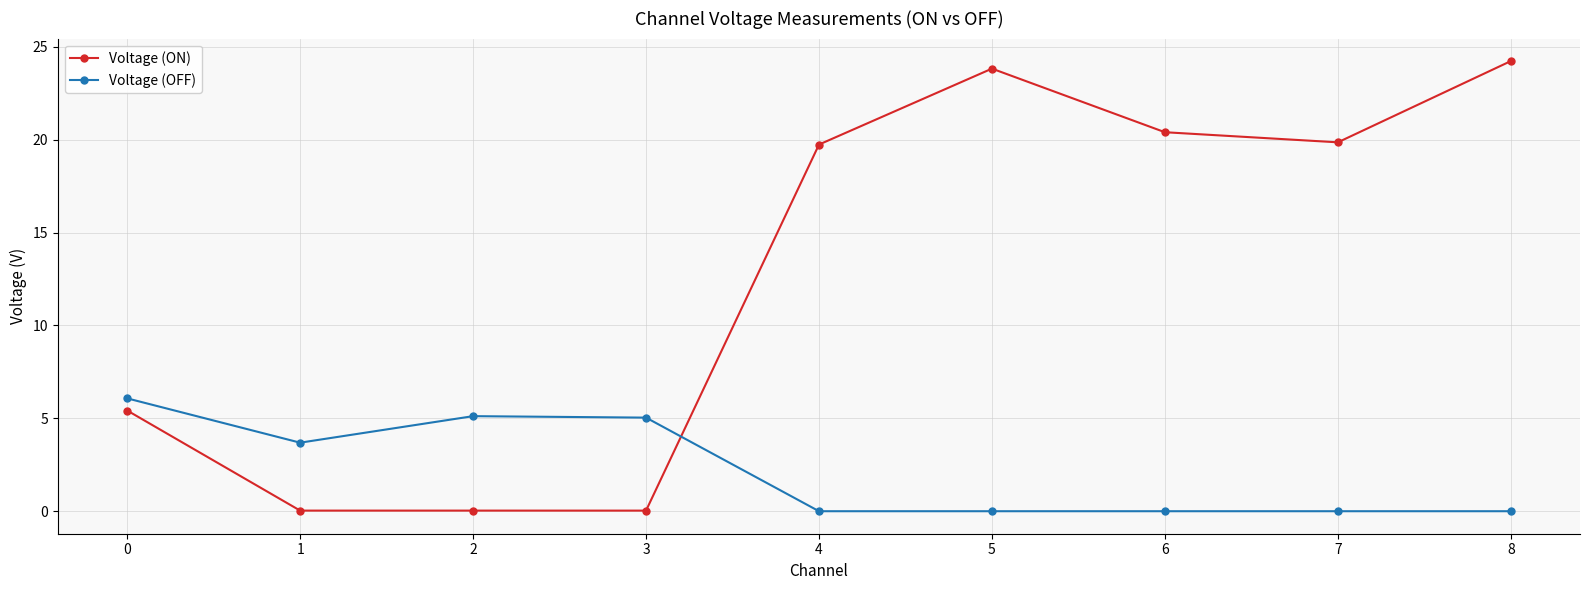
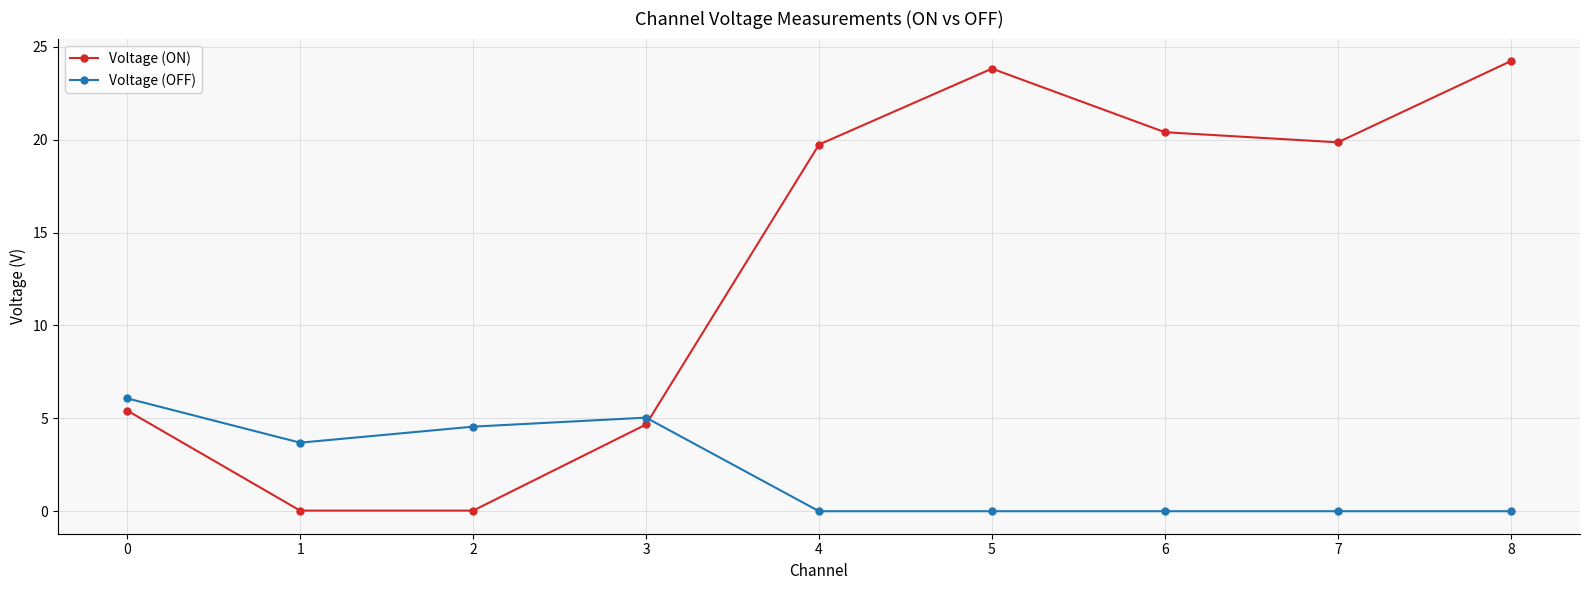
Voltage (OFF), 2: 5.1 -> 4.6
Voltage (ON), 3: 0.0 -> 4.7
